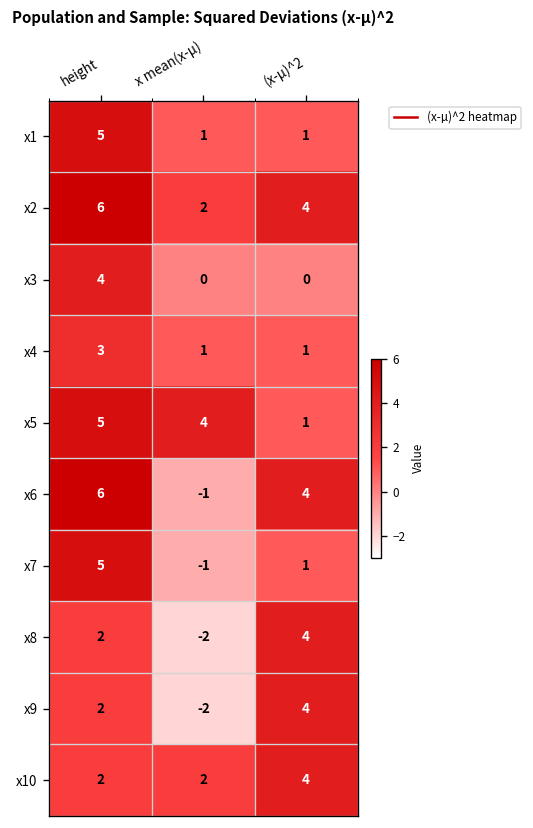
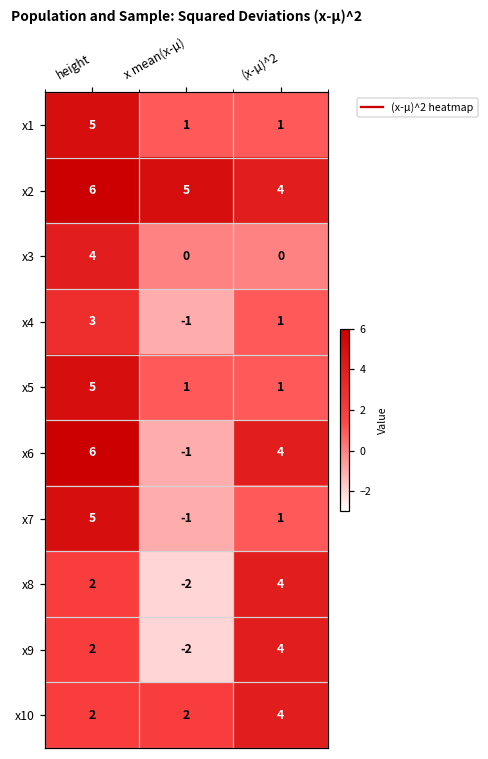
x2, x mean(x-µ): 2 -> 5
x4, x mean(x-µ): 1 -> -1
x5, x mean(x-µ): 4 -> 1
